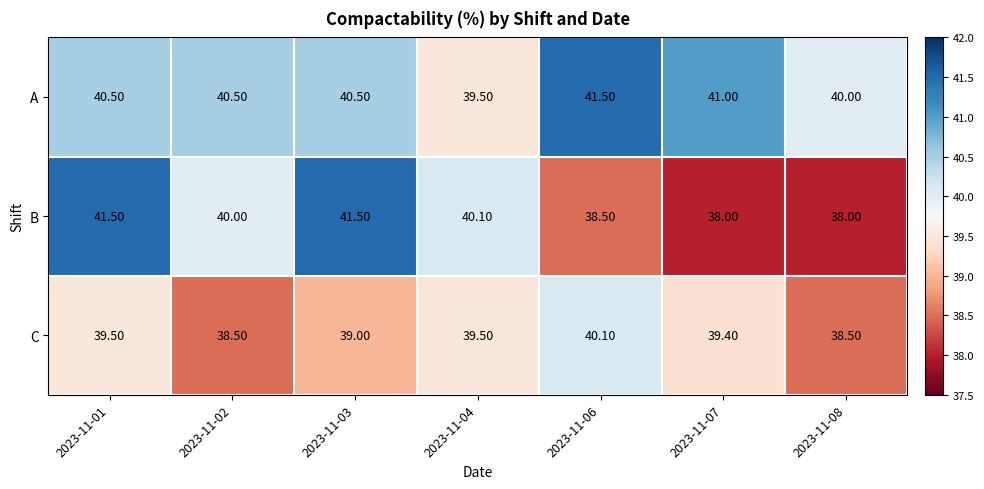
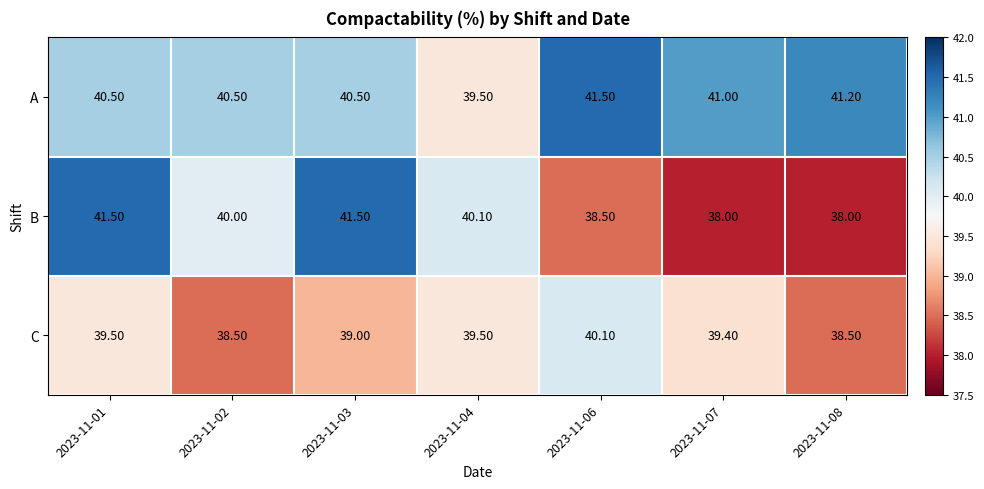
A, 2023-11-08: 40.00 -> 41.20
